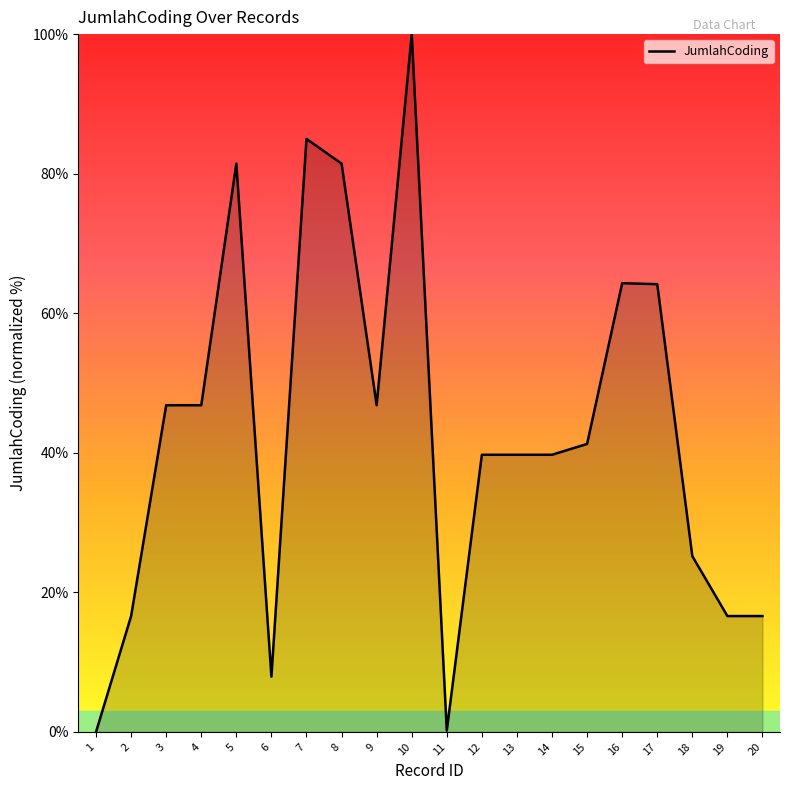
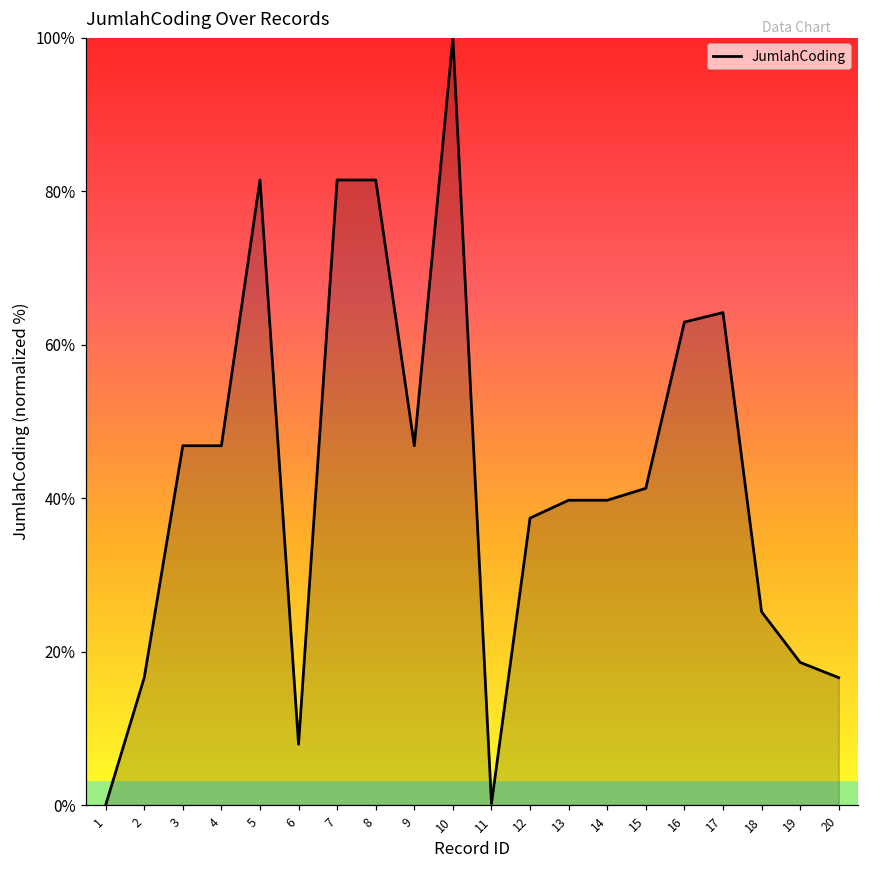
7: 85% -> 81%
12: 40% -> 37%
16: 64% -> 63%
19: 17% -> 19%
